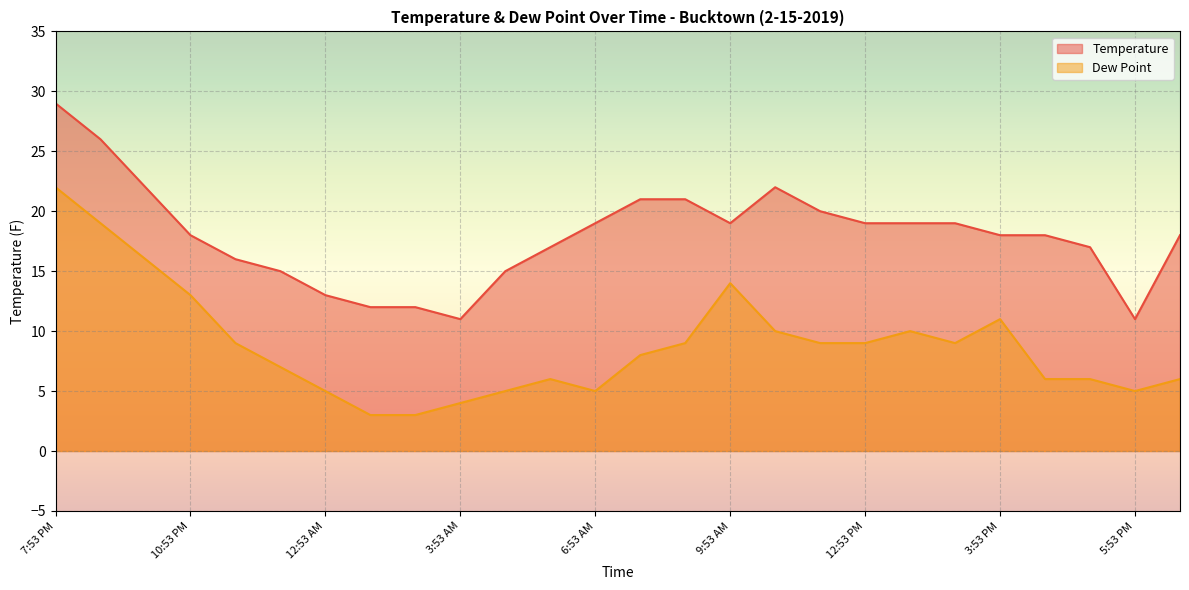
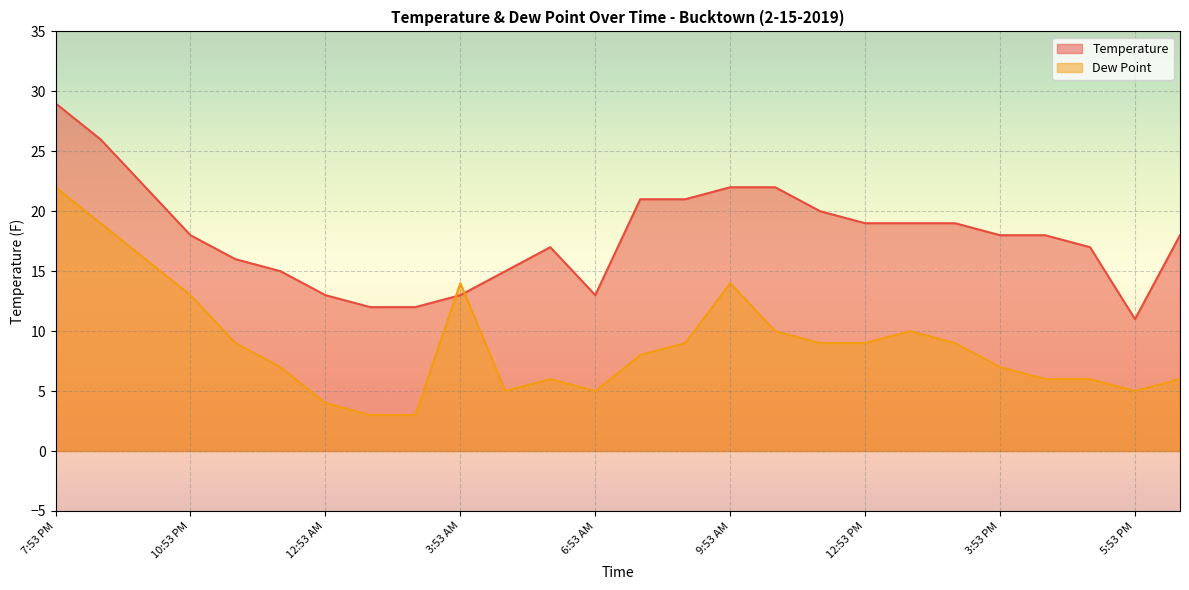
Dew Point, 12:53 AM: 5 -> 4
Temperature, 3:53 AM: 11 -> 13
Dew Point, 3:53 AM: 4 -> 14
Temperature, 6:53 AM: 19 -> 13
Temperature, 9:53 AM: 19 -> 22
Dew Point, 3:53 PM: 11 -> 7
